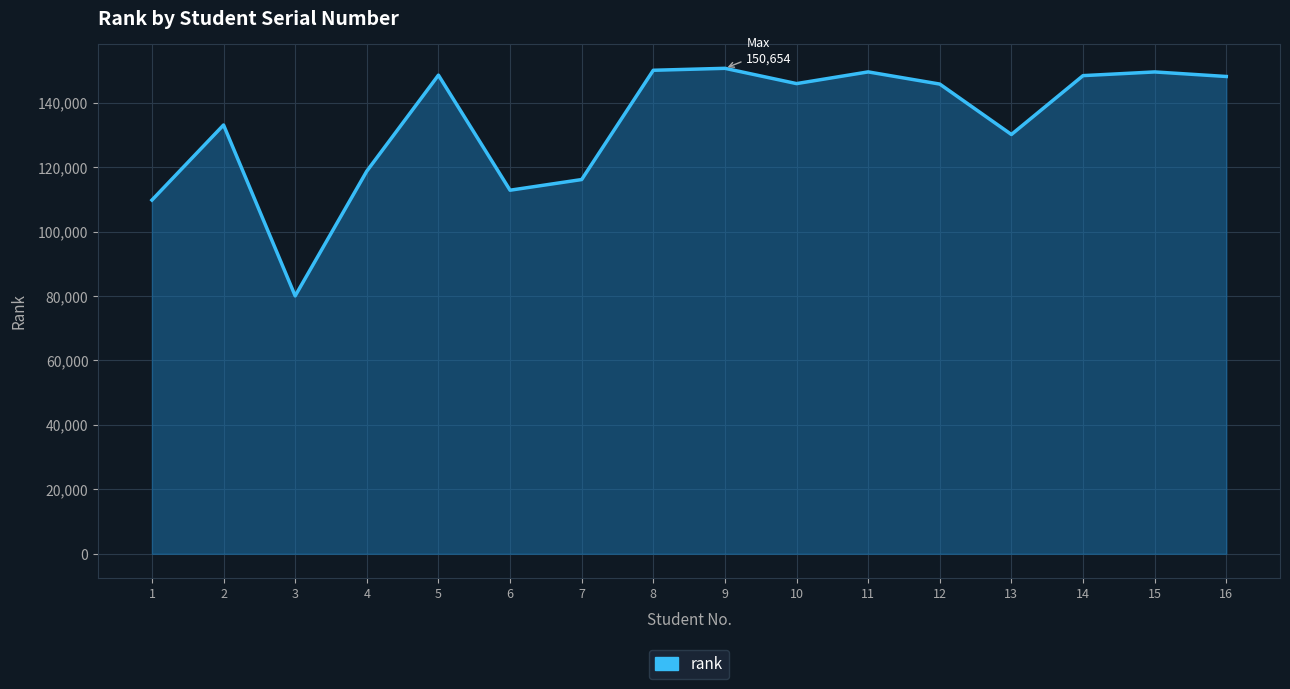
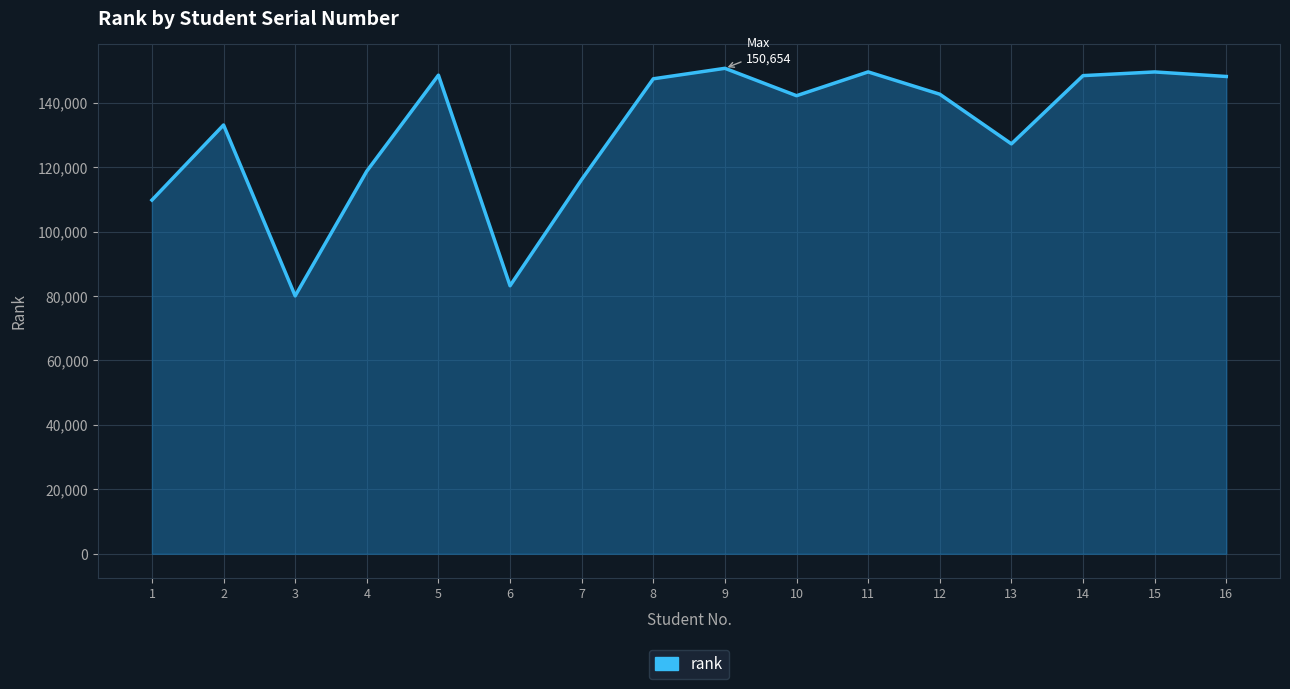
6: 113,000 -> 83,000
8: 150,000 -> 147,000
10: 146,000 -> 142,000
12: 146,000 -> 143,000
13: 130,000 -> 127,000
